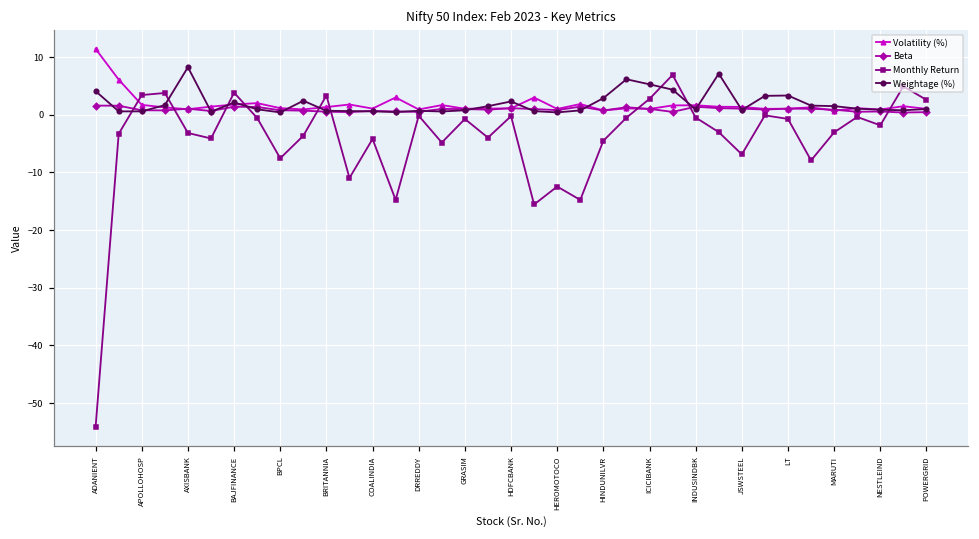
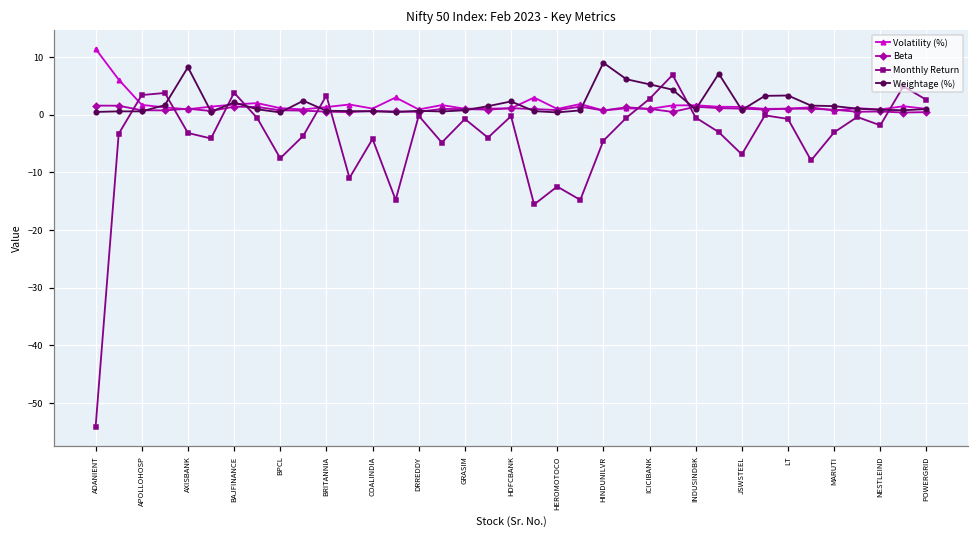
Weightage (%), ADANIENT: 4 -> 0
Weightage (%), HINDUNILVR: 3 -> 9
